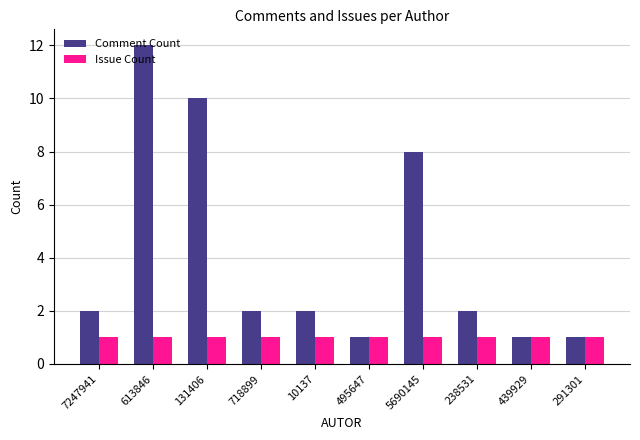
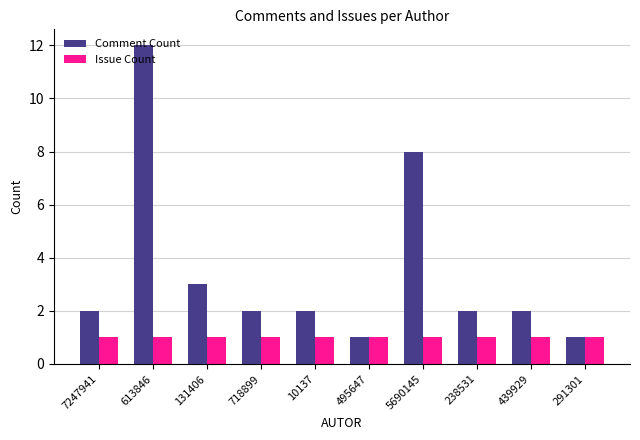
Comment Count, 131406: 10 -> 3
Comment Count, 439929: 1 -> 2
